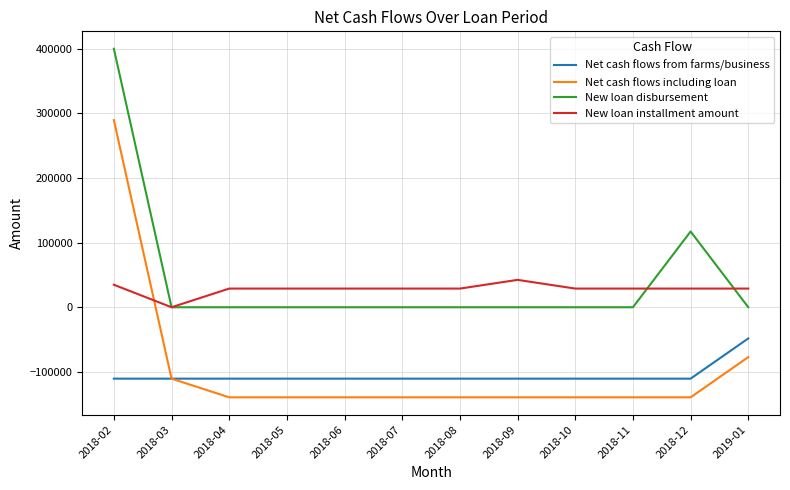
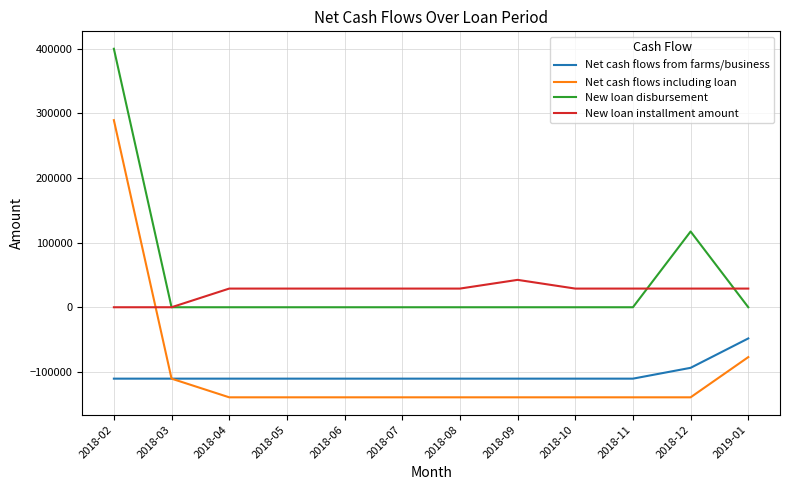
New loan installment amount, 2018-02: 30000 -> 0
Net cash flows from farms/business, 2018-12: -110000 -> -90000
